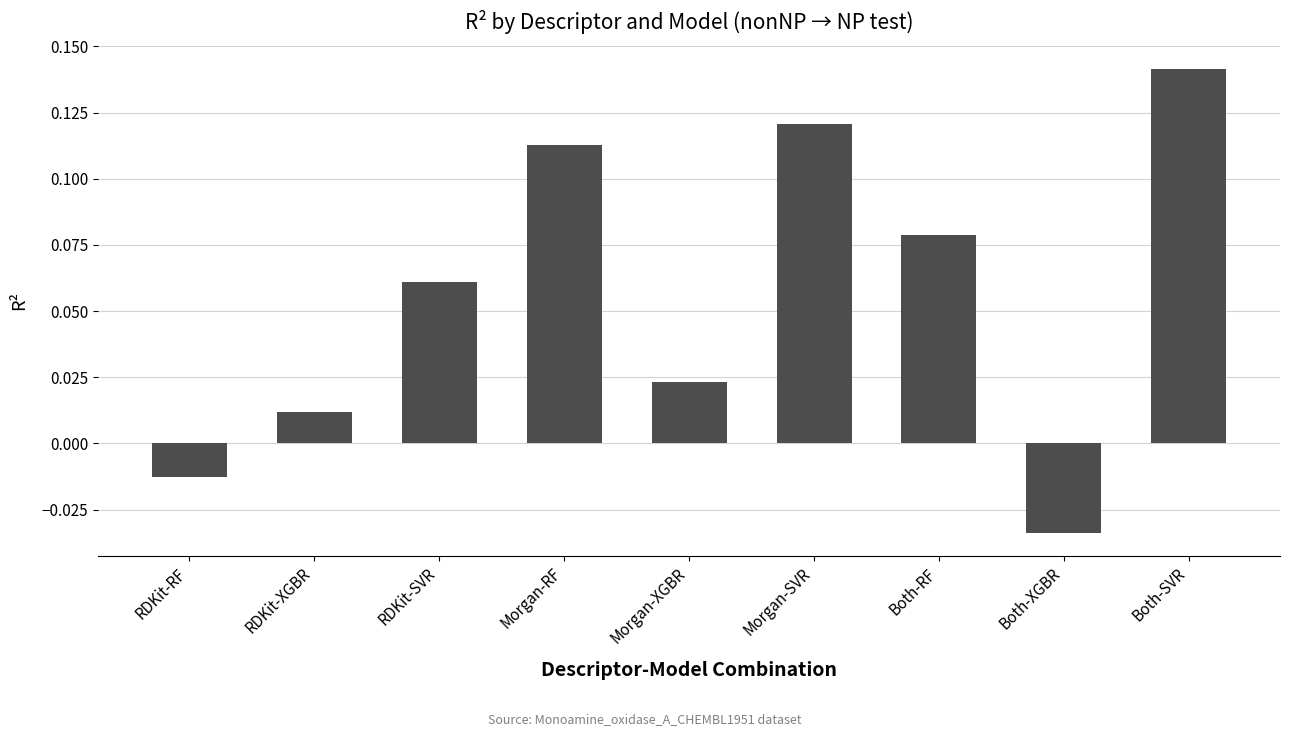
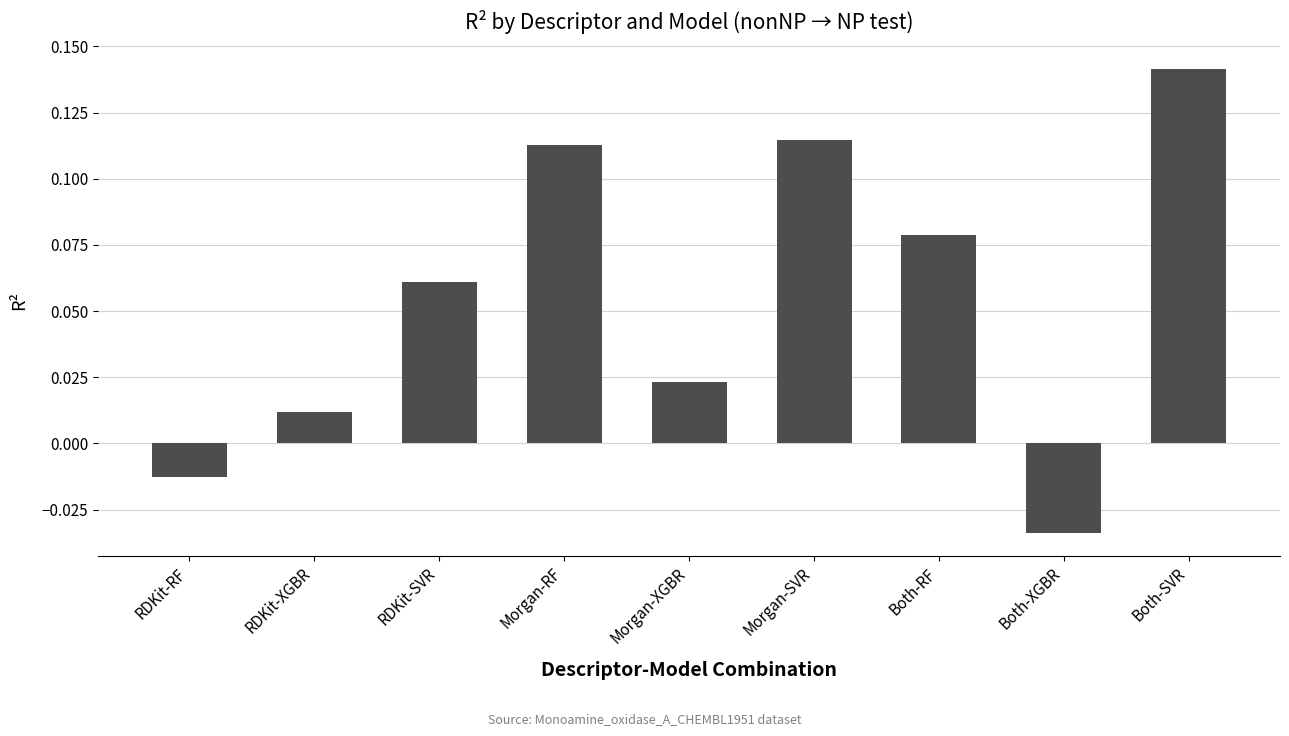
Morgan-SVR: 0.121 -> 0.114
